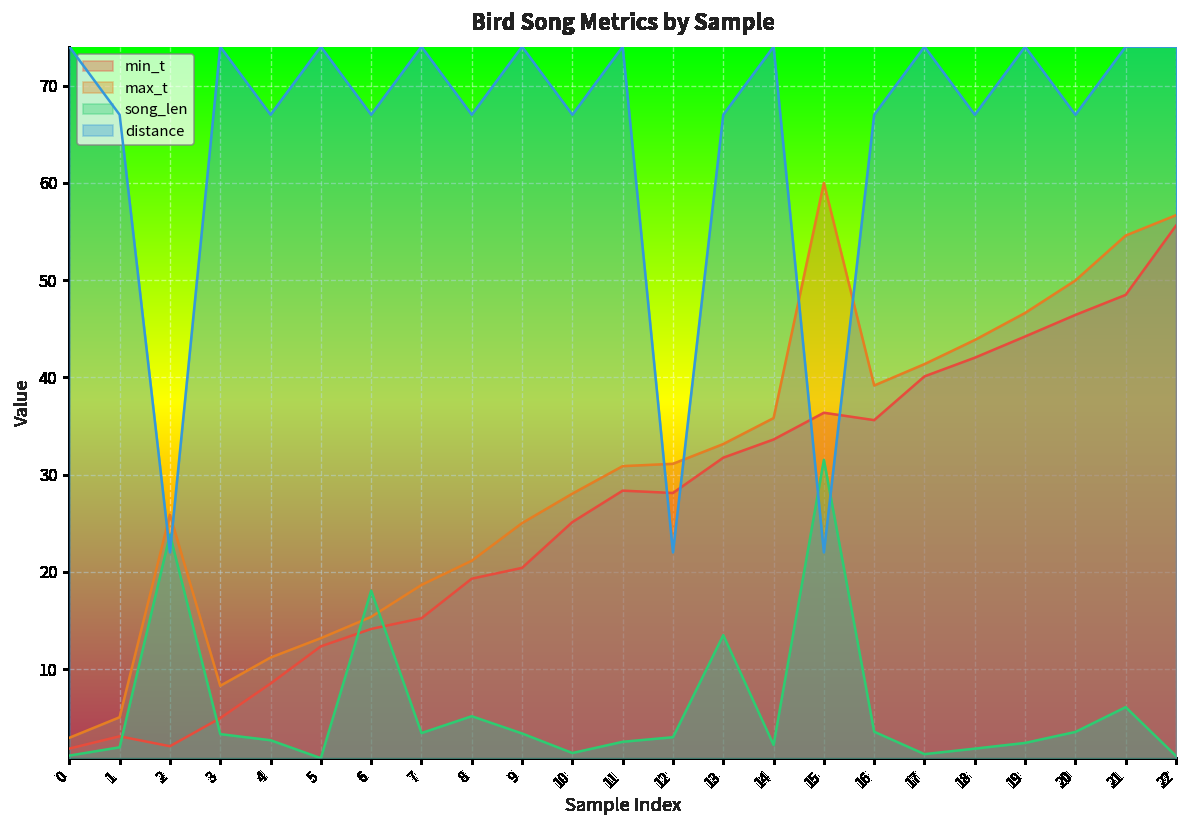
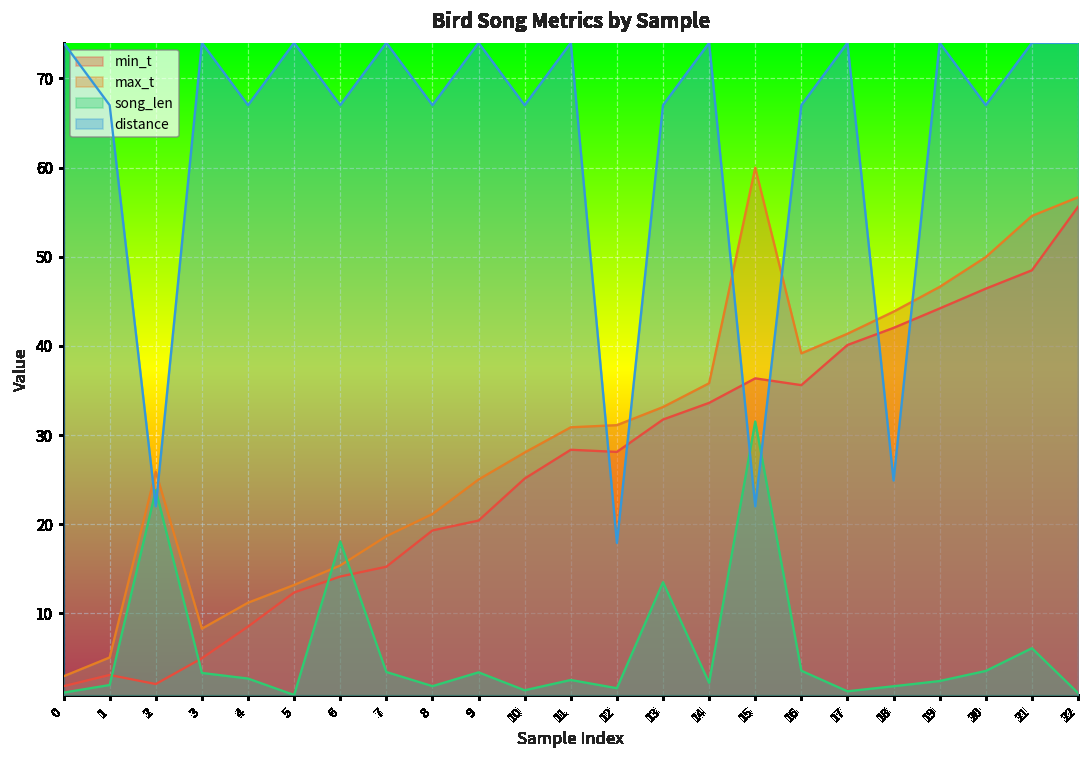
song_len, 8: 5 -> 2
song_len, 12: 3 -> 2
distance, 12: 22 -> 18
distance, 18: 67 -> 25
